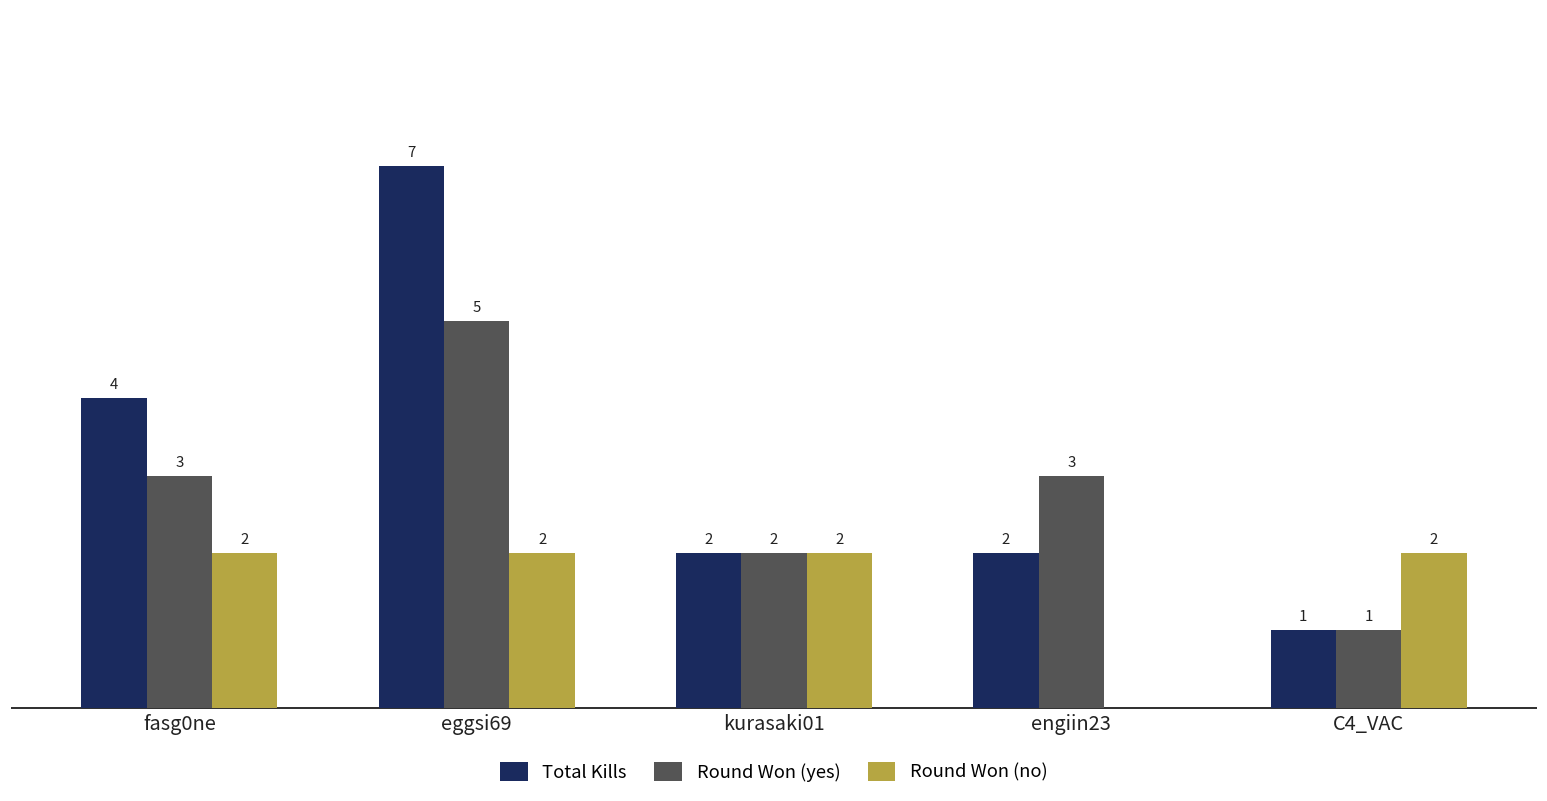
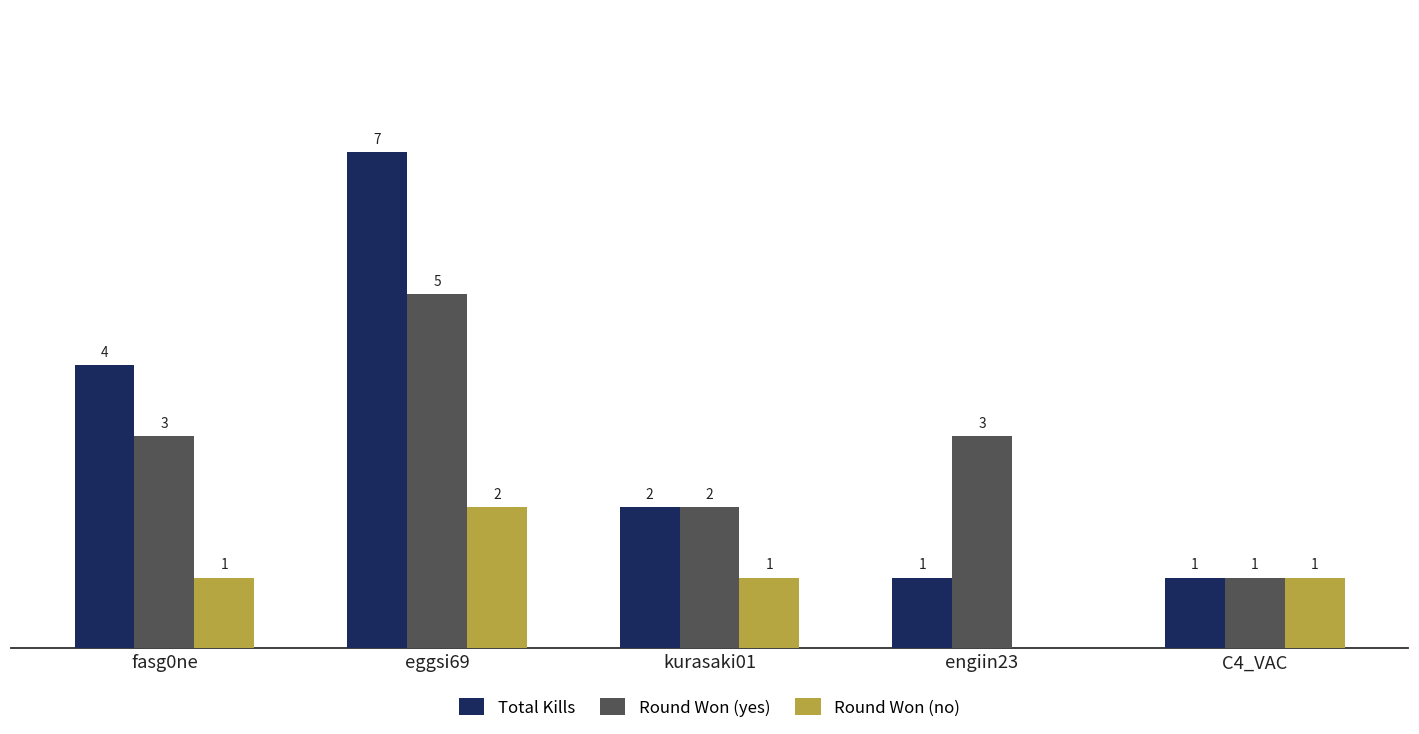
Round Won (no), fasg0ne: 2 -> 1
Round Won (no), kurasaki01: 2 -> 1
Total Kills, engiin23: 2 -> 1
Round Won (no), C4_VAC: 2 -> 1
